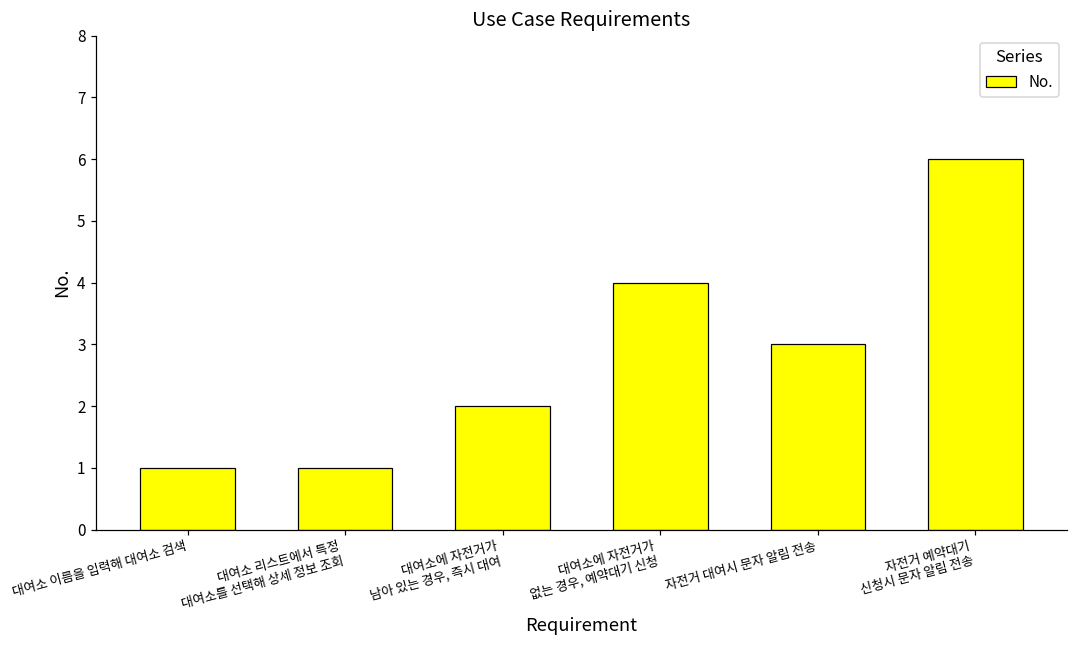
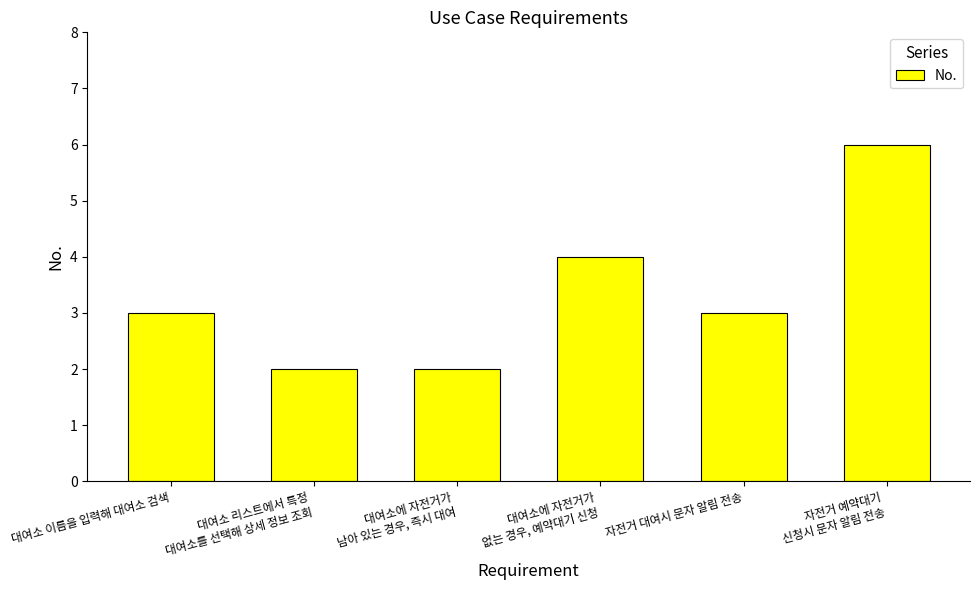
대여소 이름을 입력해 대여소 검색: 1 -> 3
대여소 리스트에서 특정 대여소를 선택해 상세 정보 조회: 1 -> 2
